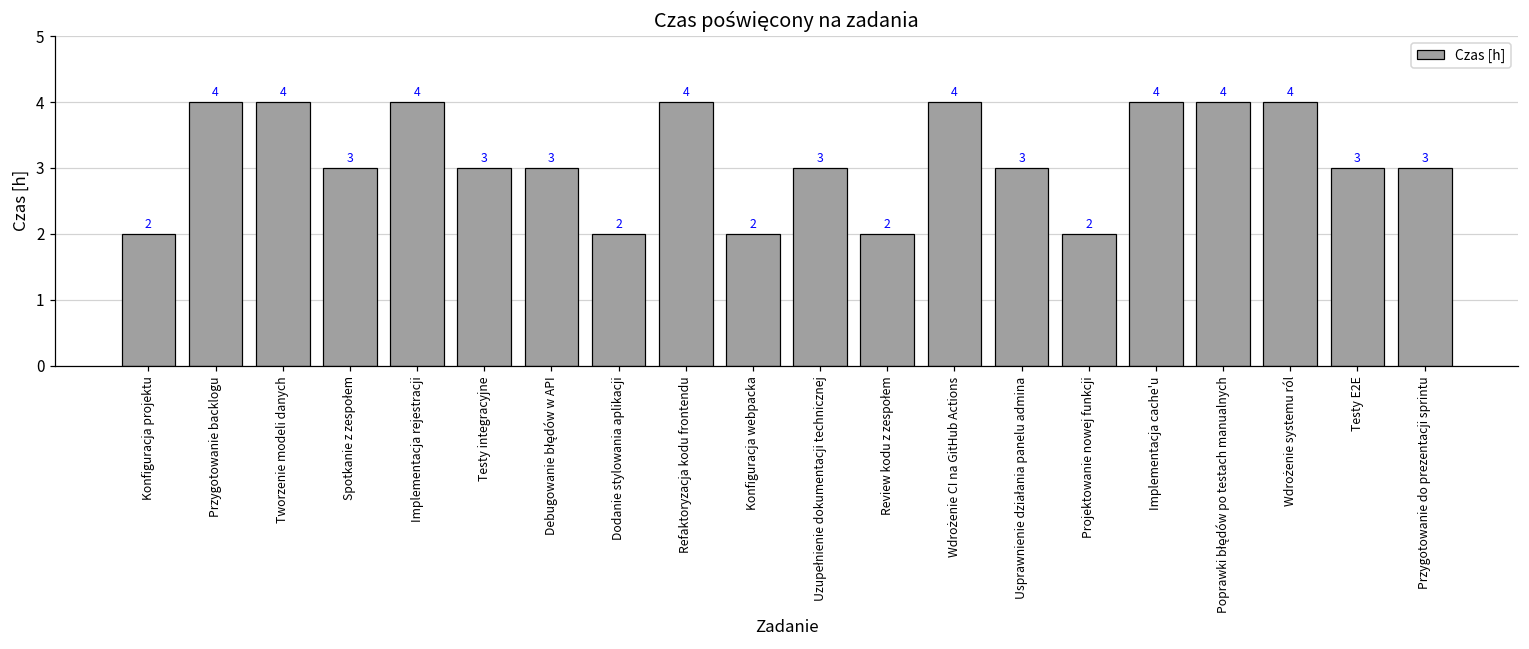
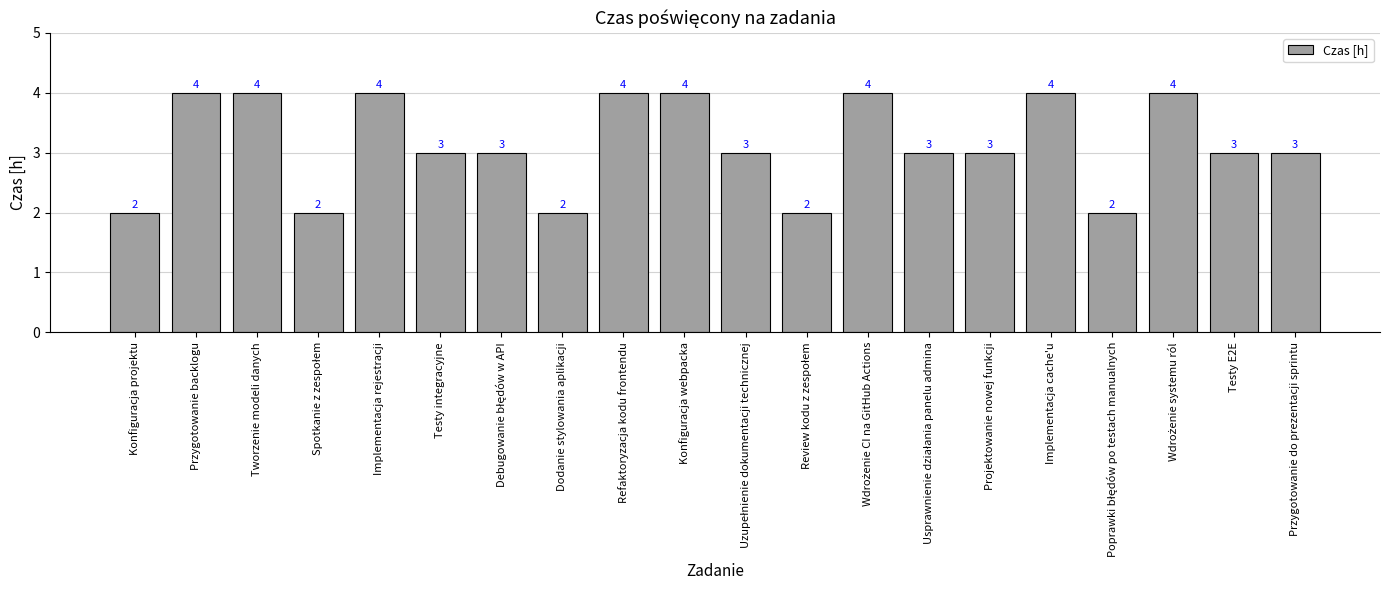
Spotkanie z zespołem: 3 -> 2
Konfiguracja webpacka: 2 -> 4
Projektowanie nowej funkcji: 2 -> 3
Poprawki błędów po testach manualnych: 4 -> 2
